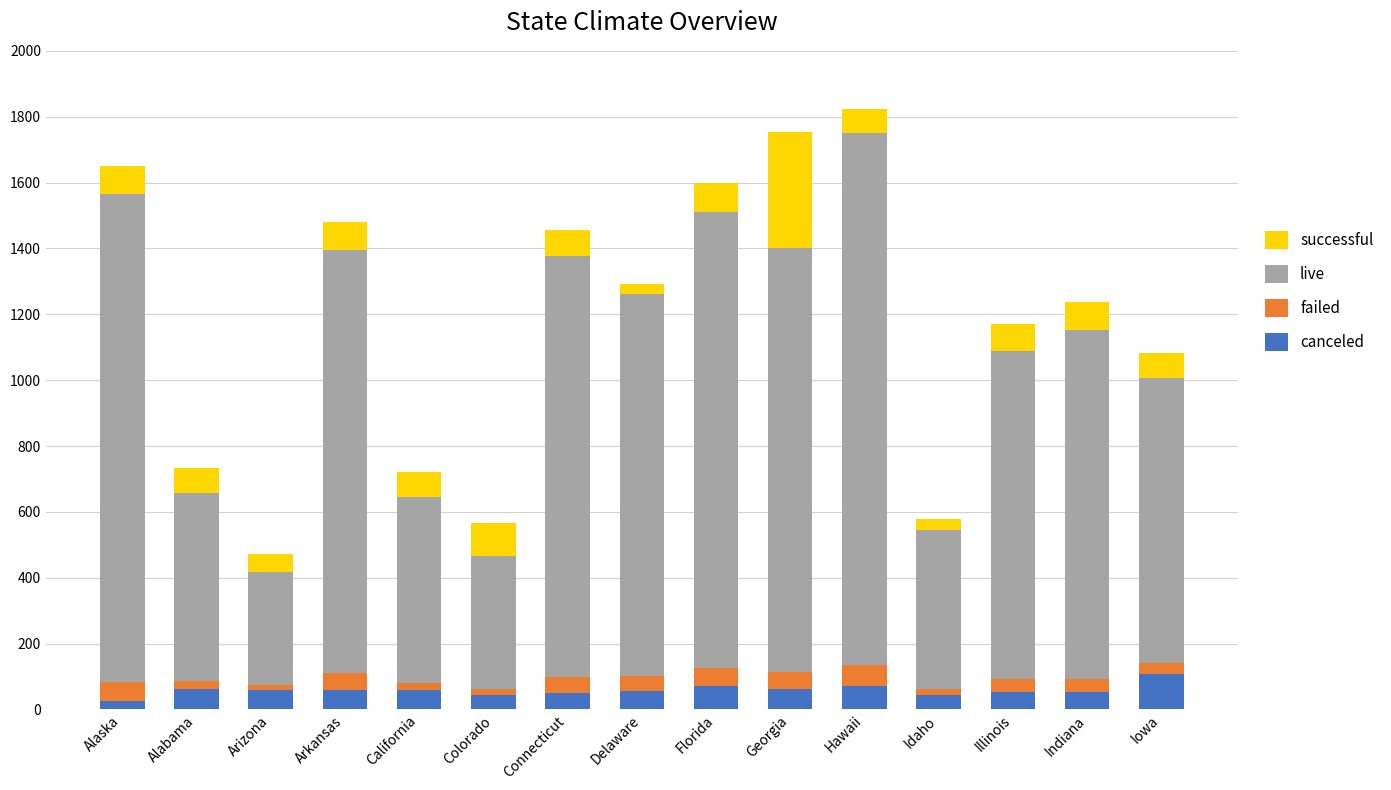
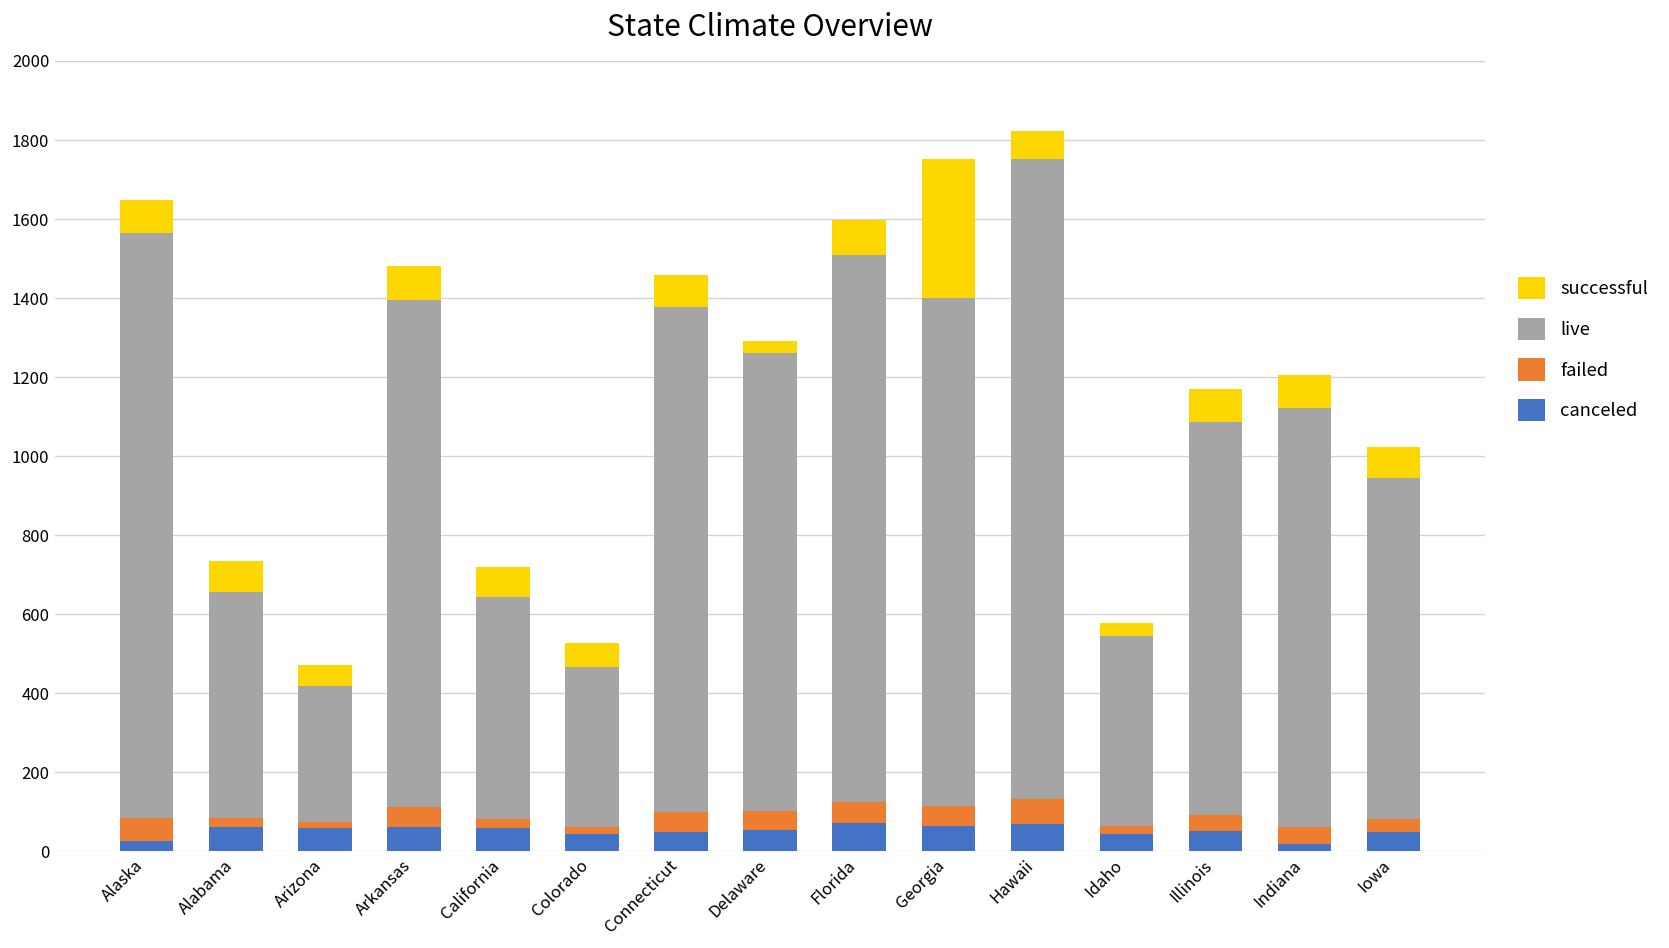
successful, Colorado: 100 -> 60
canceled, Indiana: 50 -> 20
canceled, Iowa: 110 -> 50
